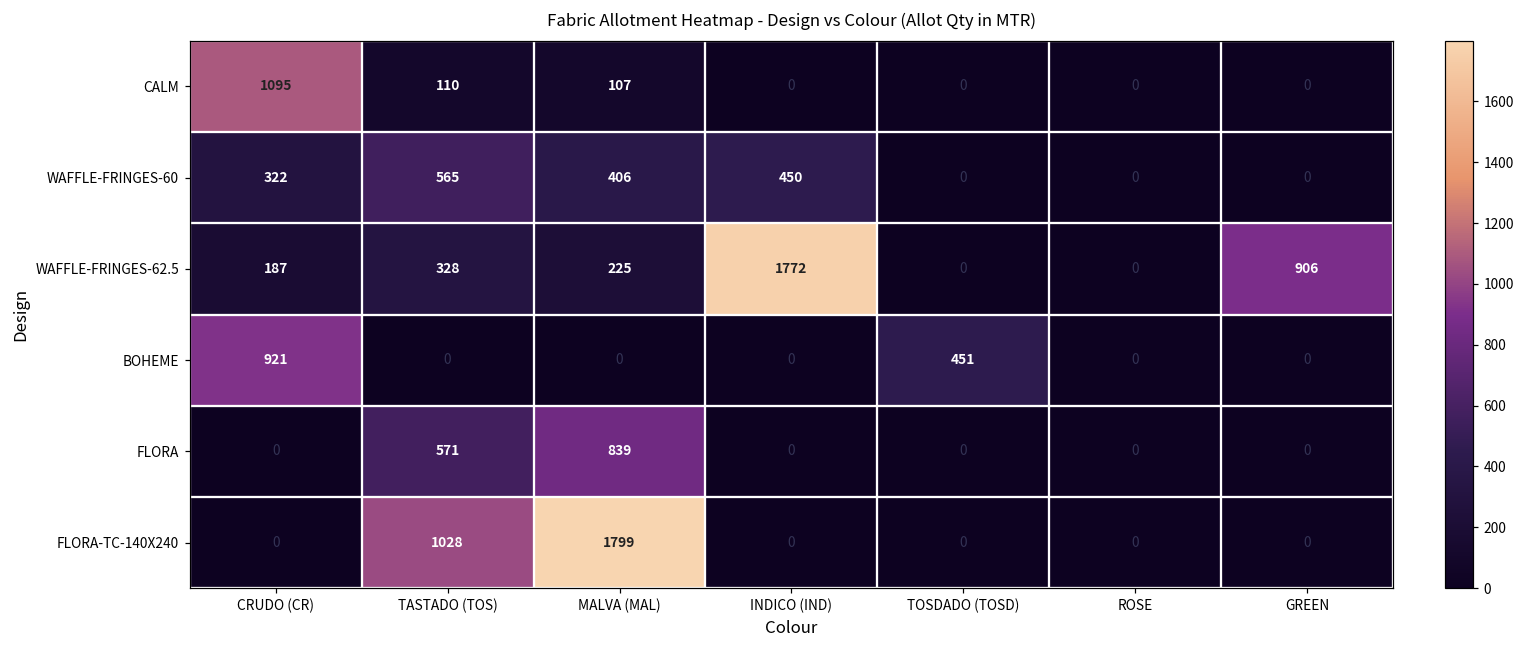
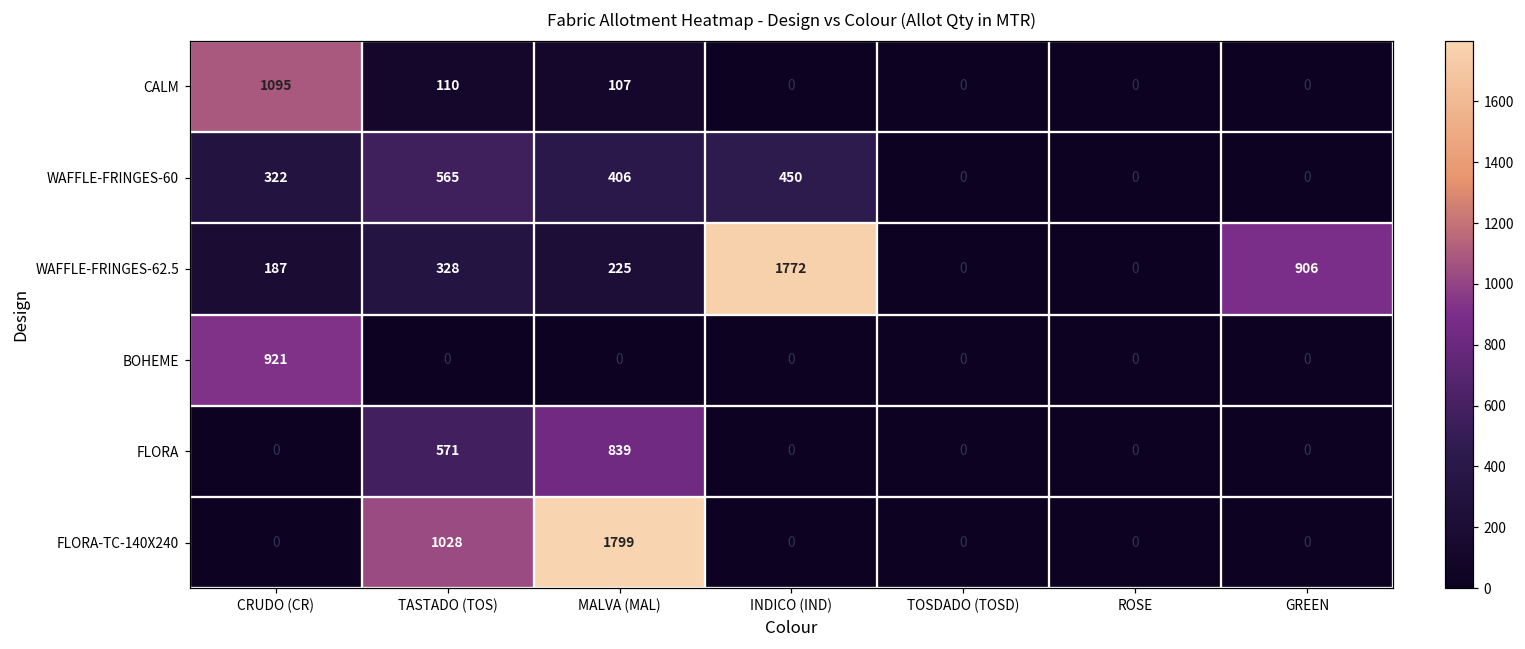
BOHEME, TOSDADO (TOSD): 451 -> 0
